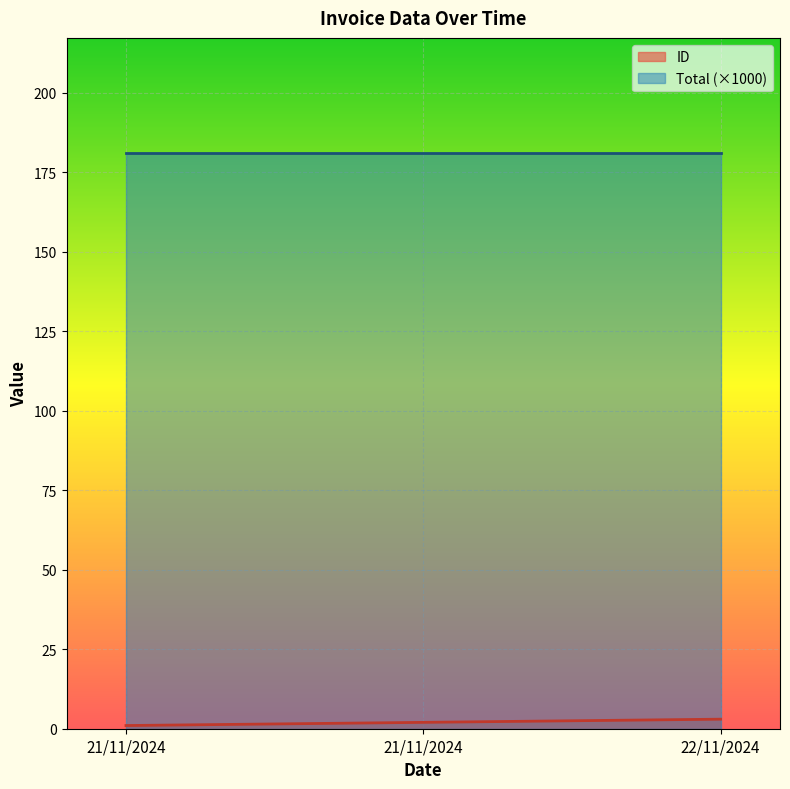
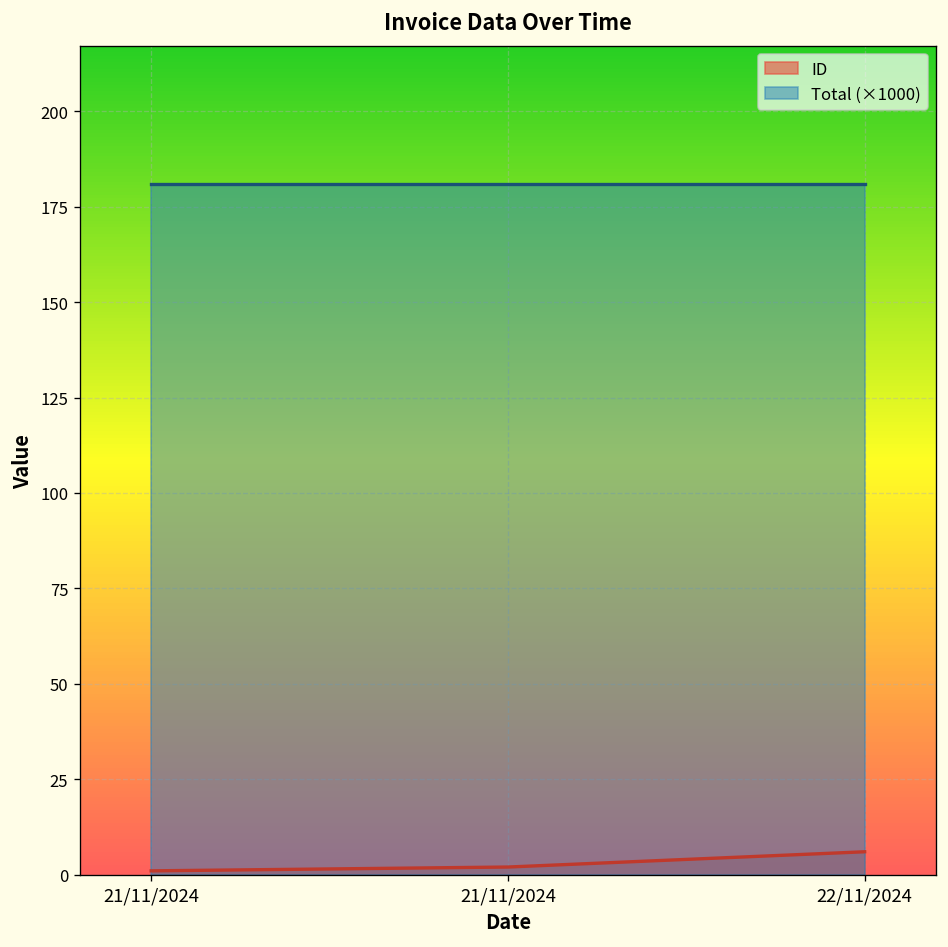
ID, 22/11/2024: 3 -> 6
